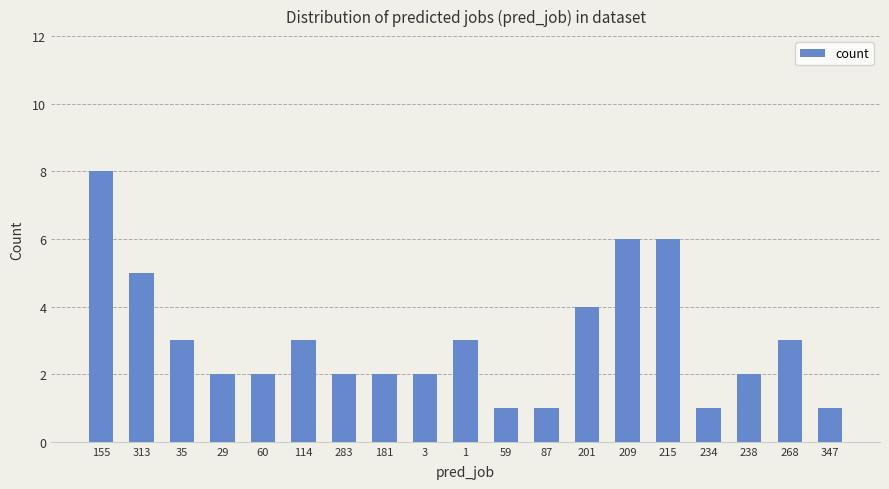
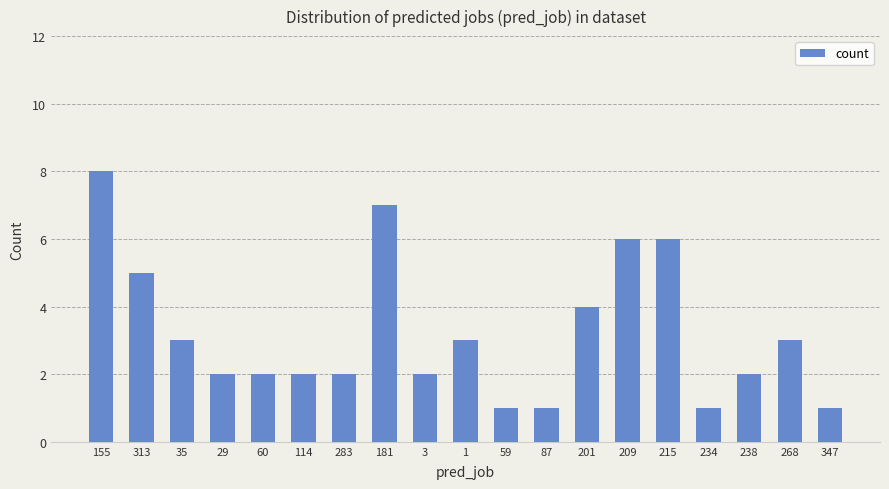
114: 3 -> 2
181: 2 -> 7
